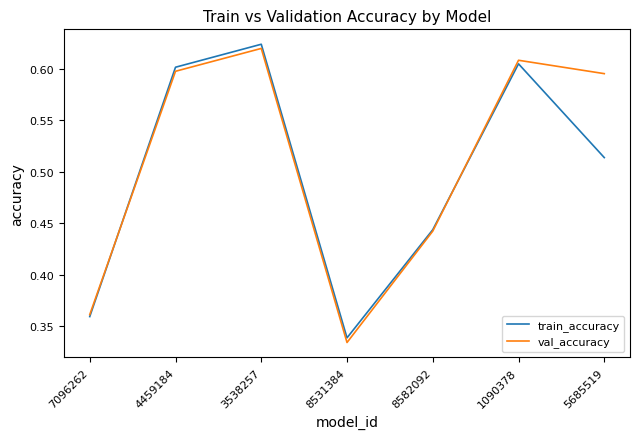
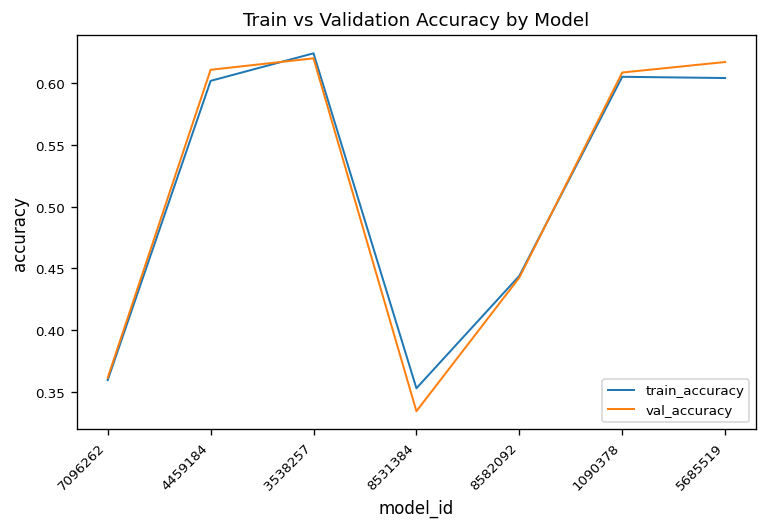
val_accuracy, 4459184: 0.598 -> 0.611
train_accuracy, 8531384: 0.339 -> 0.353
train_accuracy, 5685519: 0.514 -> 0.604
val_accuracy, 5685519: 0.596 -> 0.617
